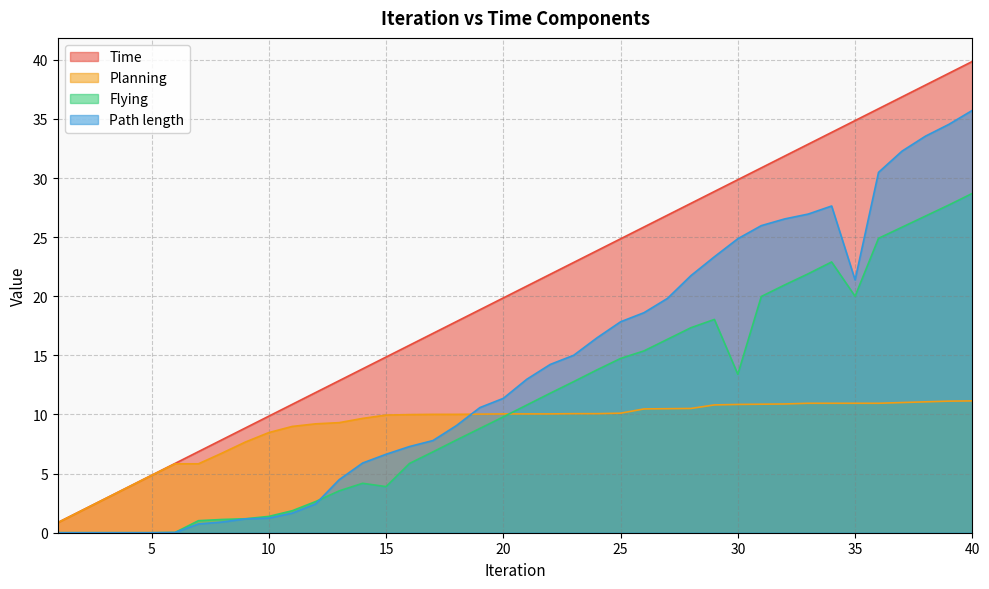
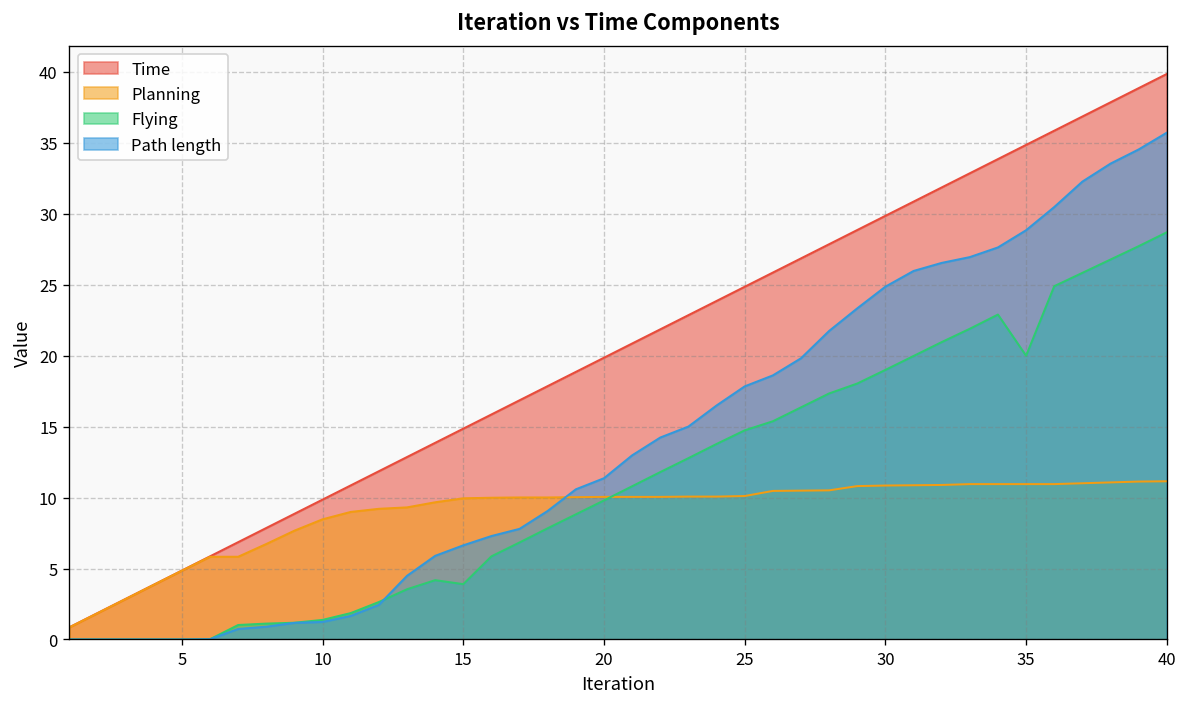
Flying, 30: 13.4 -> 19.0
Path length, 35: 21.4 -> 28.8
